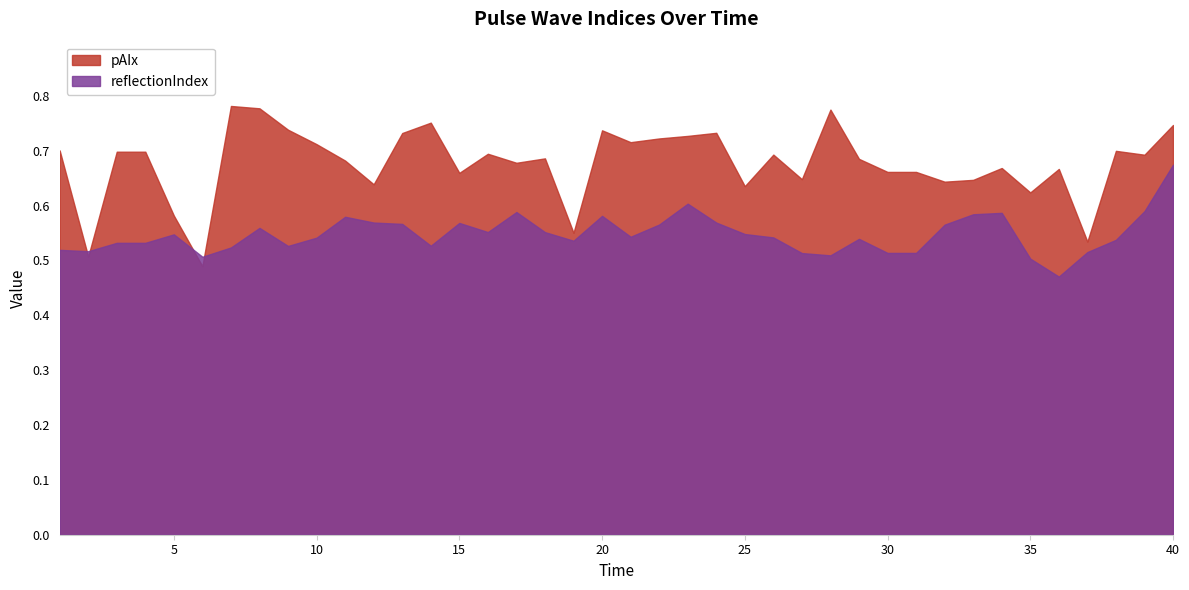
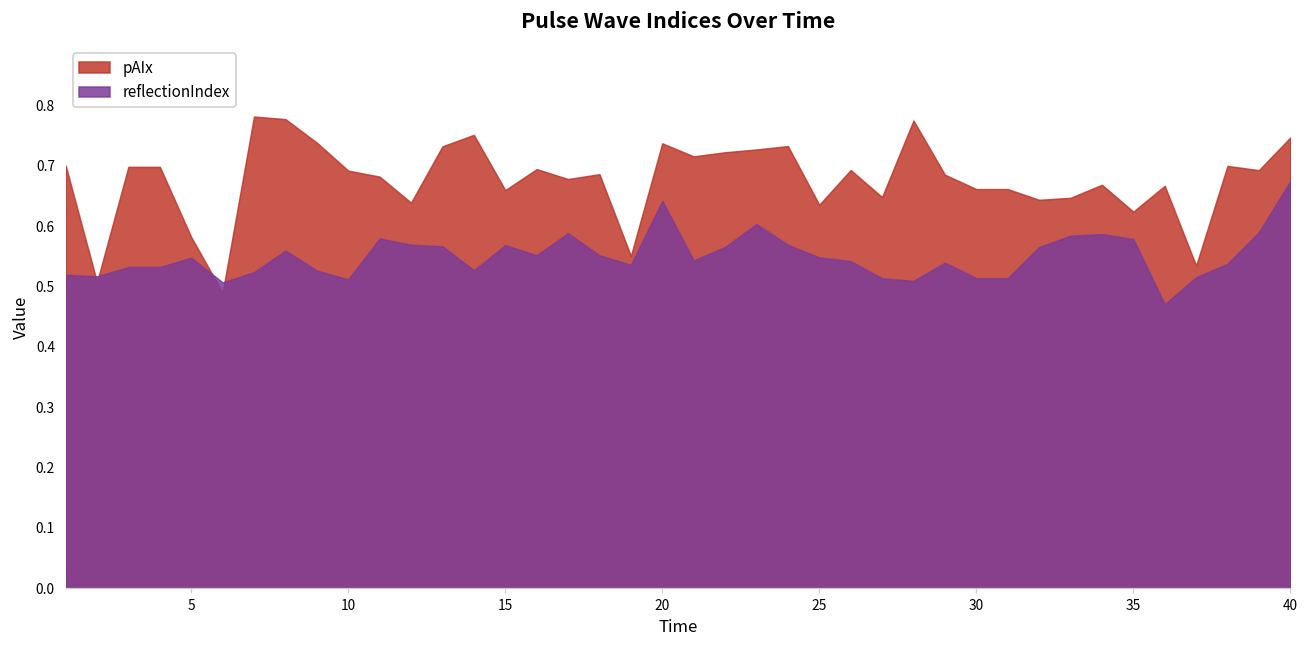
pAIx, 10: 0.71 -> 0.69
reflectionIndex, 10: 0.54 -> 0.51
reflectionIndex, 20: 0.58 -> 0.64
reflectionIndex, 35: 0.50 -> 0.58
